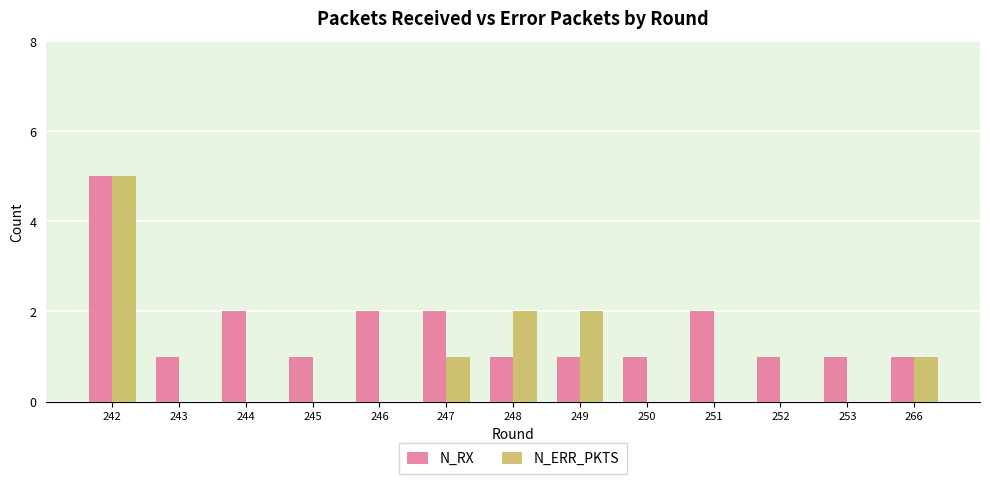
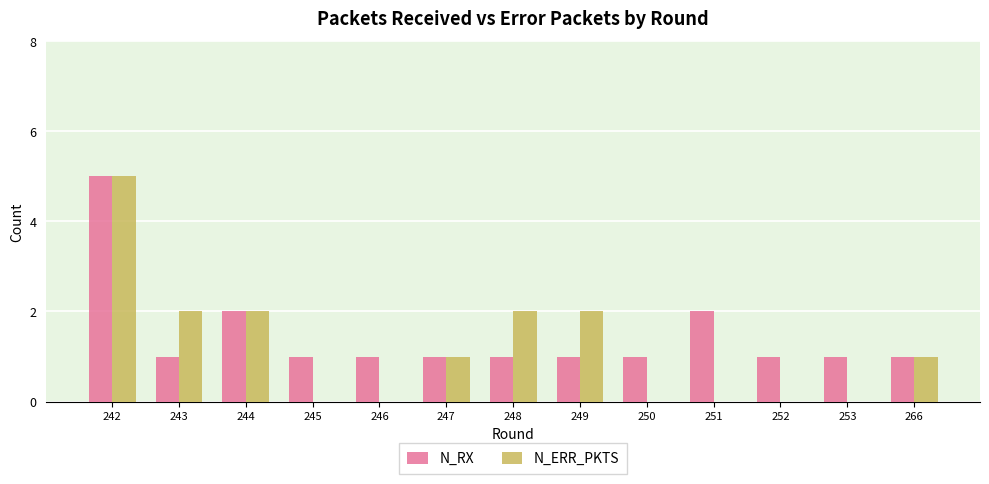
N_ERR_PKTS, 243: 0 -> 2
N_ERR_PKTS, 244: 0 -> 2
N_RX, 246: 2 -> 1
N_RX, 247: 2 -> 1
